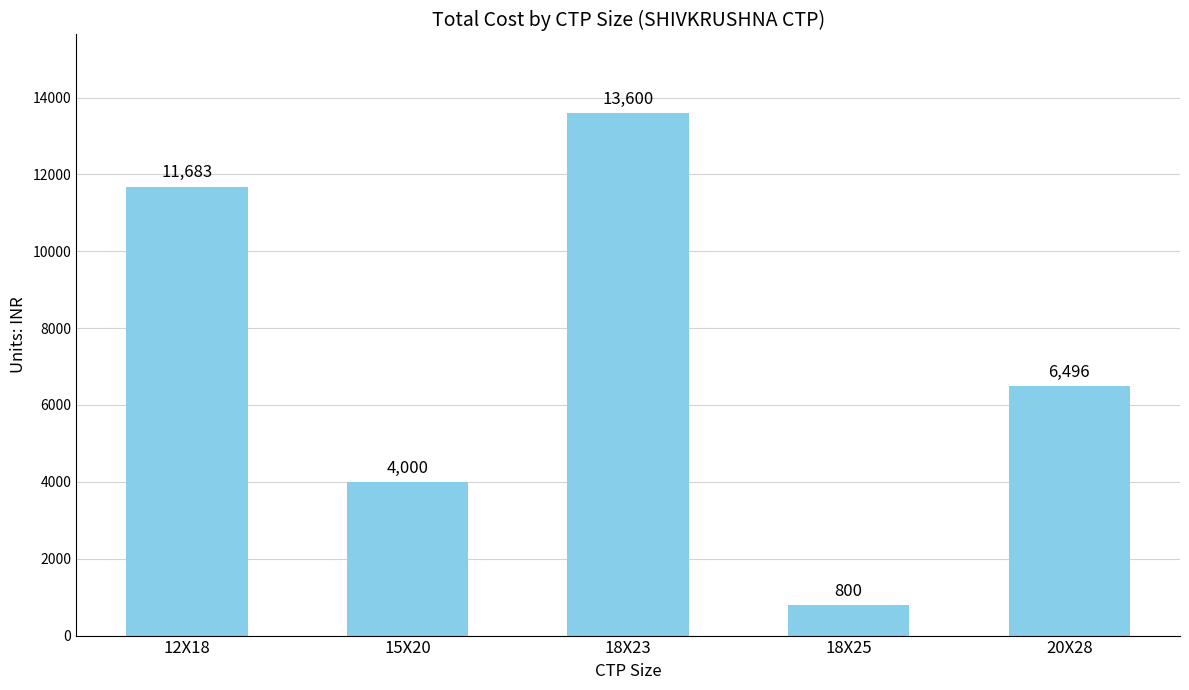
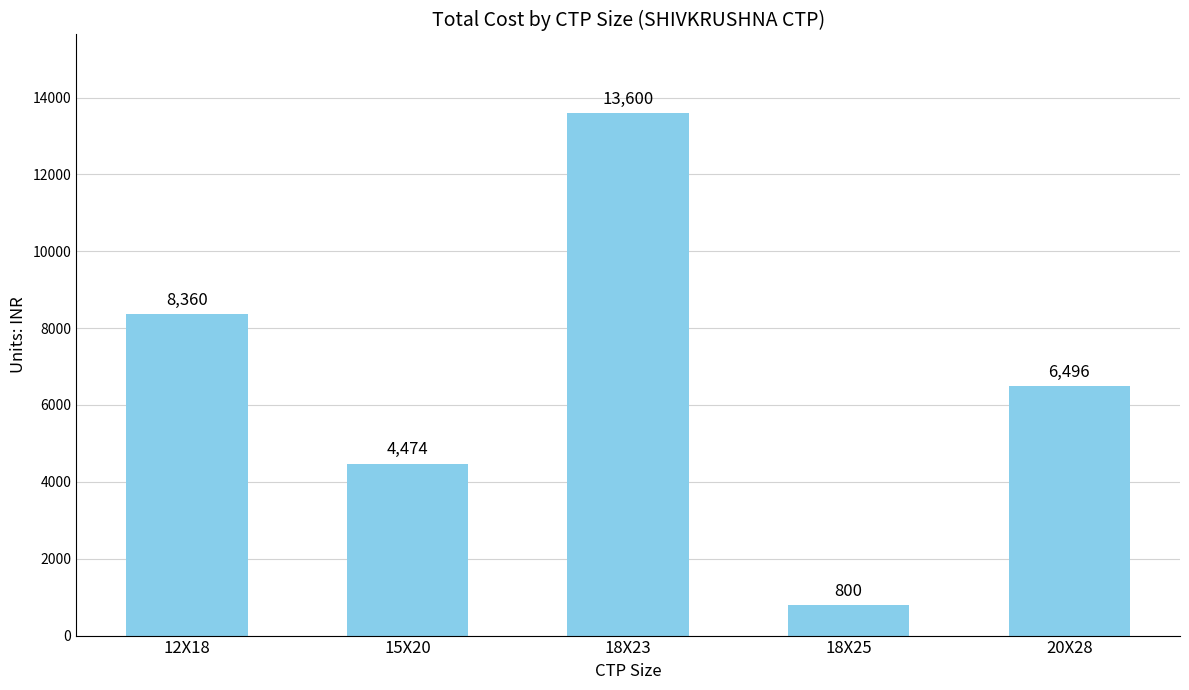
12X18: 11,683 -> 8,360
15X20: 4,000 -> 4,474
